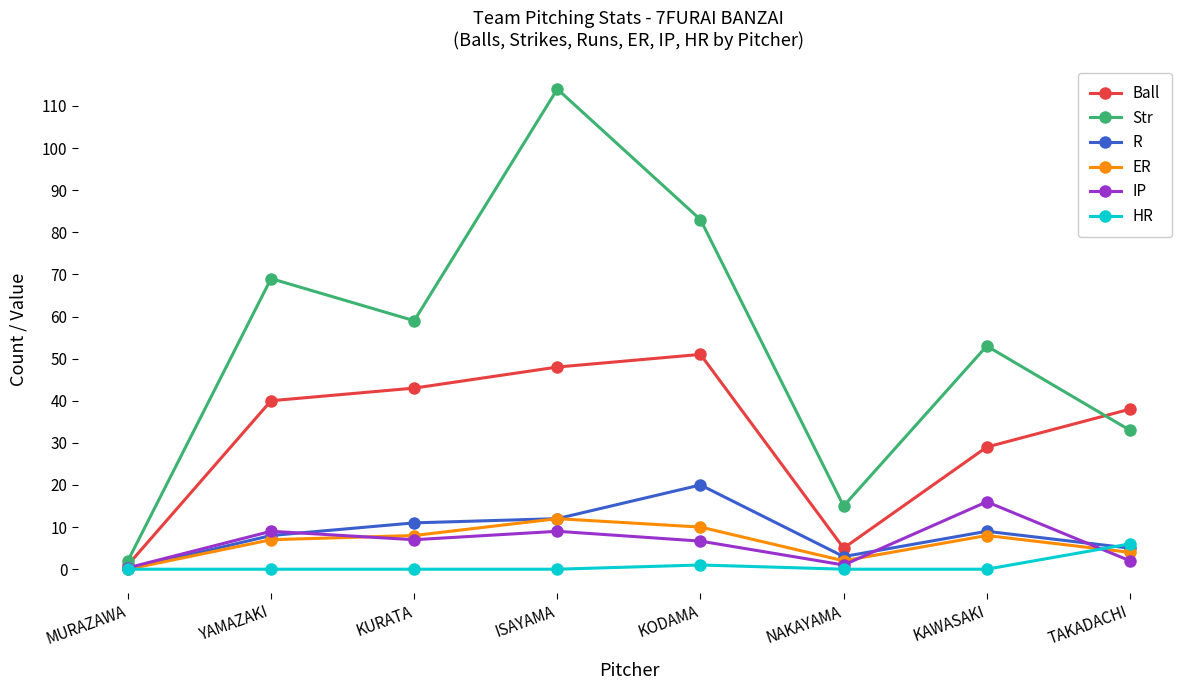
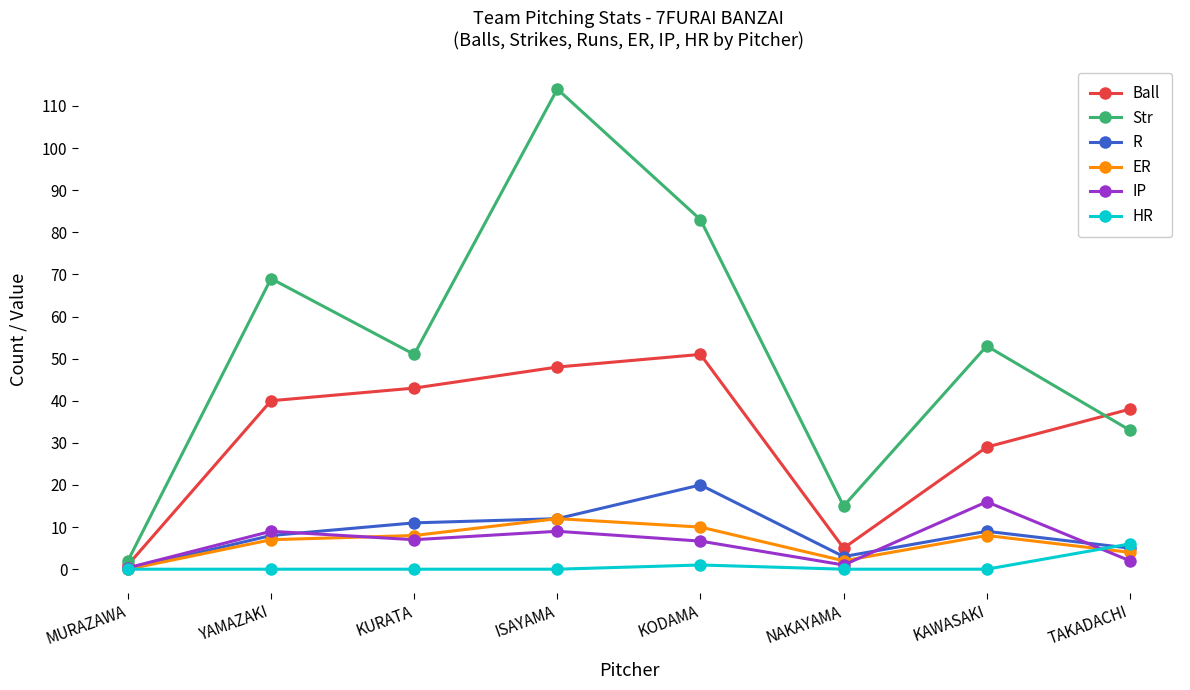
Str, KURATA: 59 -> 51
